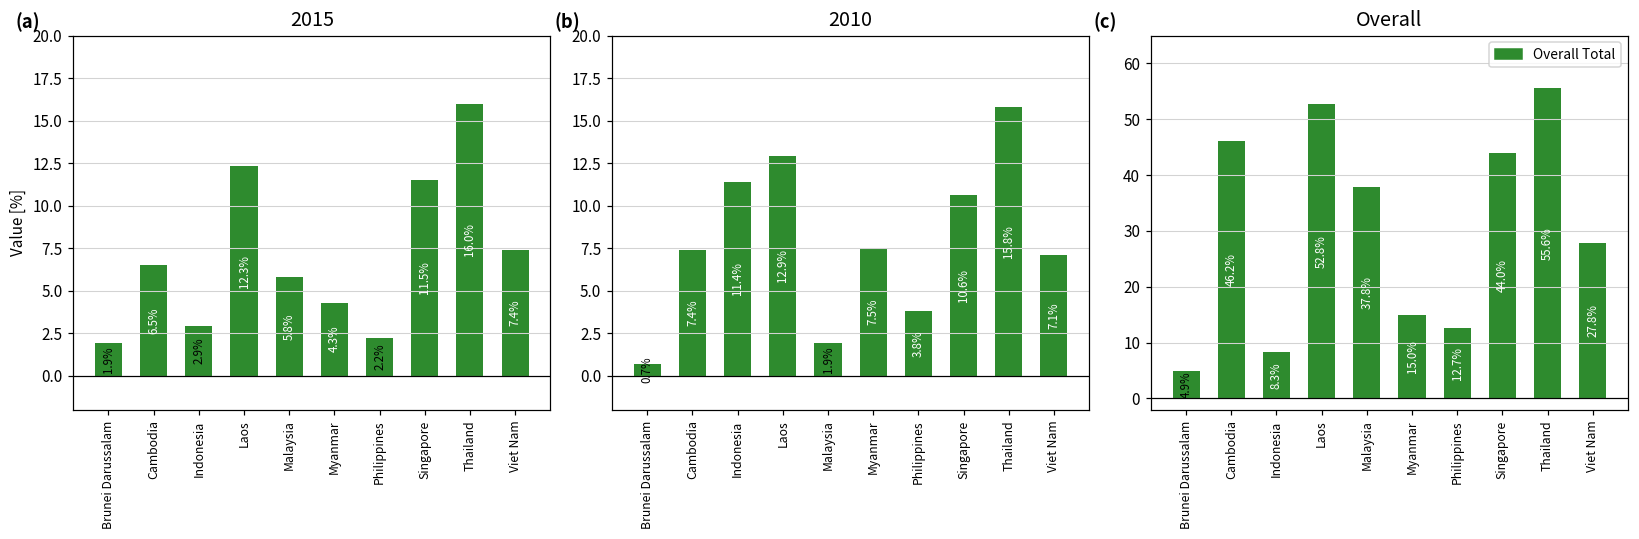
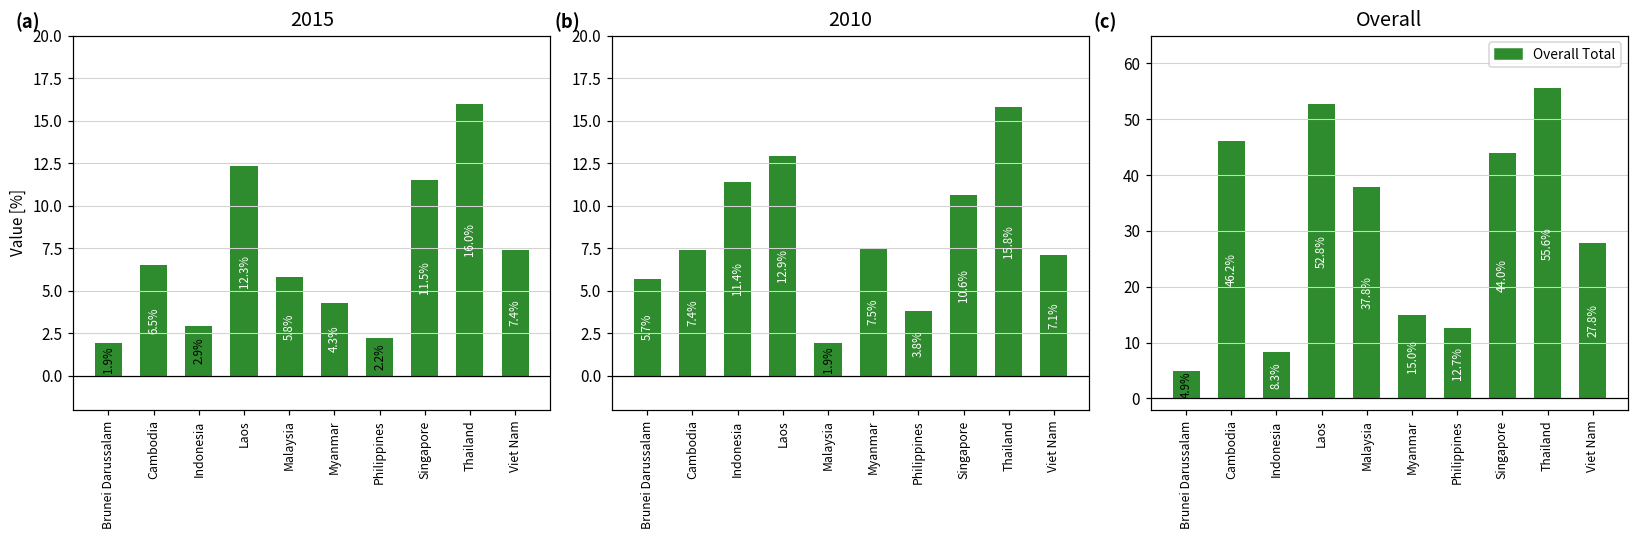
2010, Brunei Darussalam: 0.7% -> 5.7%
